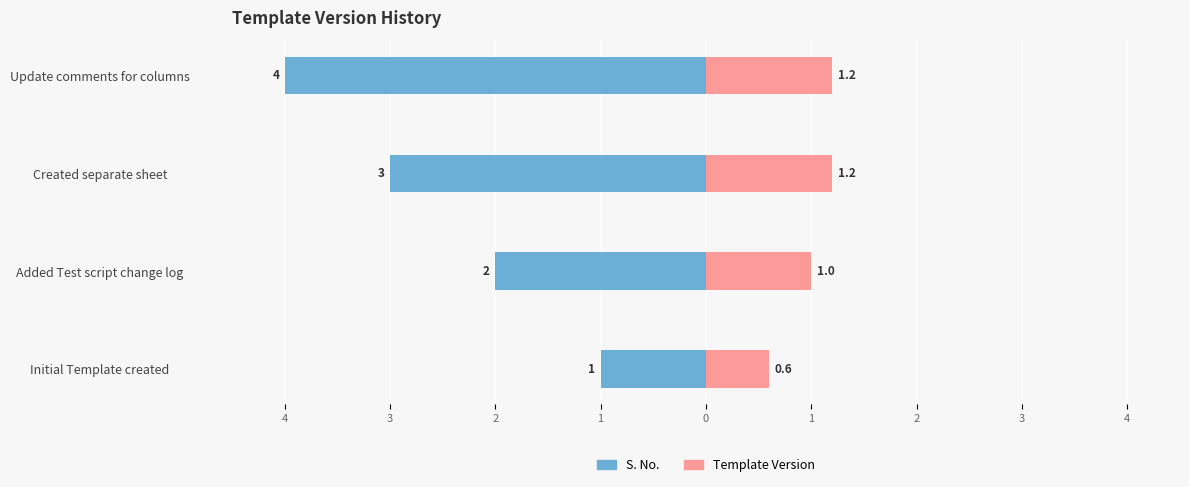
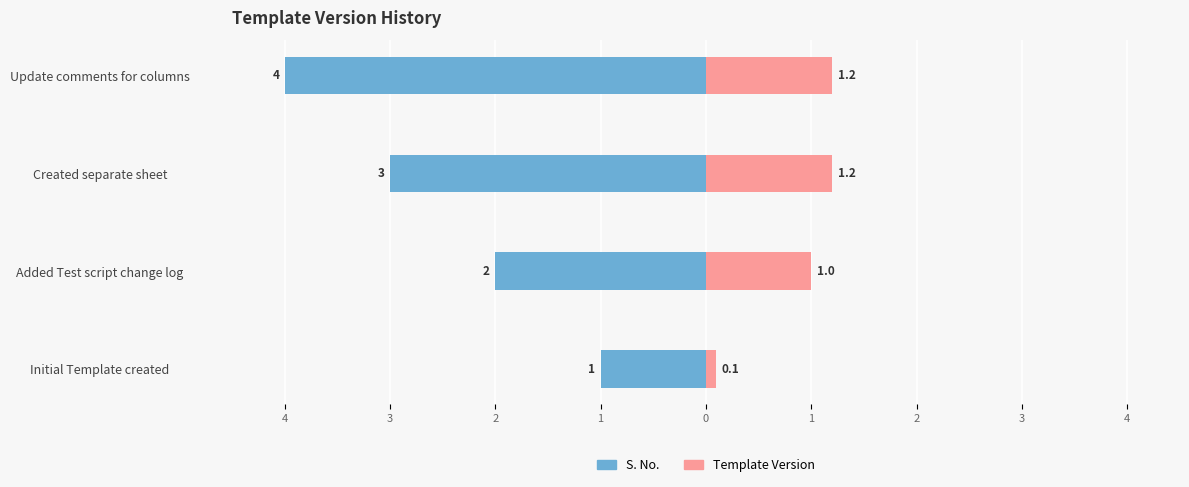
Template Version, Initial Template created: 0.6 -> 0.1
